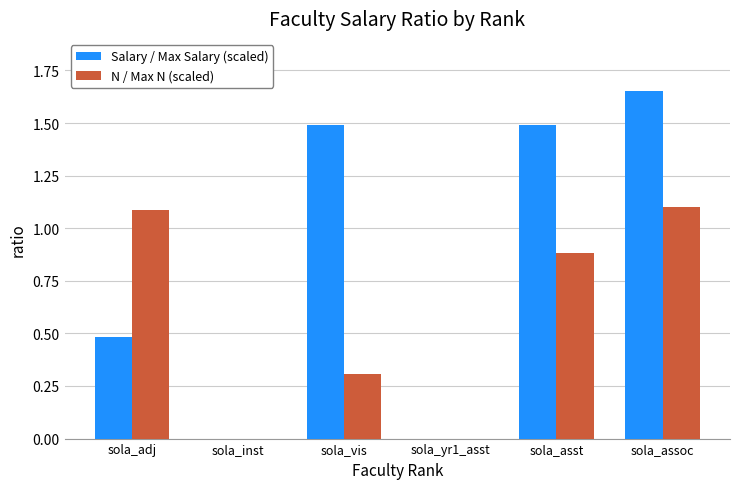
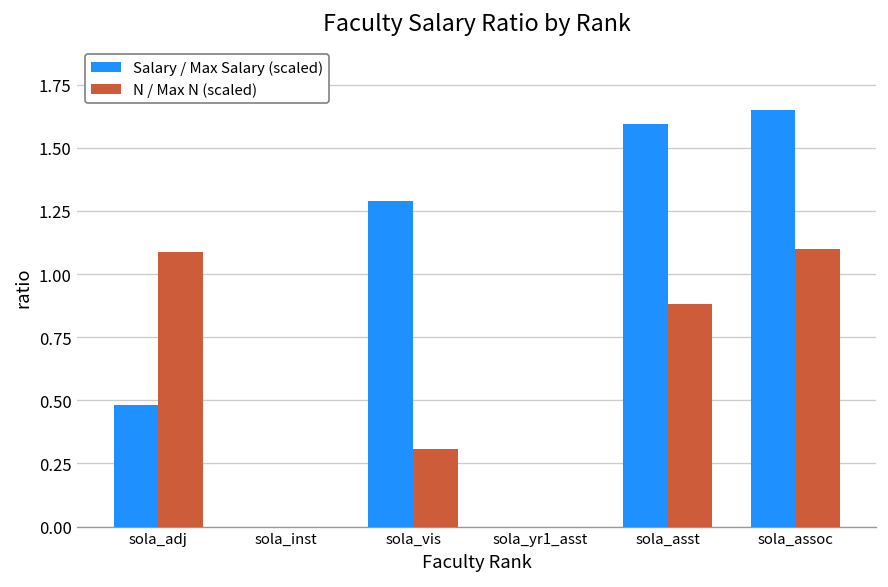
Salary / Max Salary (scaled), sola_vis: 1.49 -> 1.29
Salary / Max Salary (scaled), sola_asst: 1.49 -> 1.59
